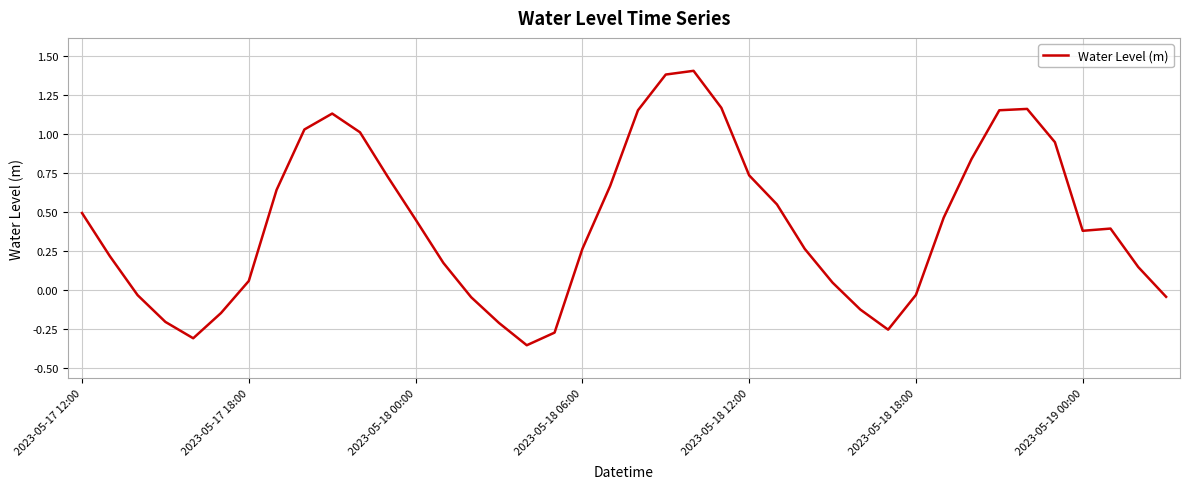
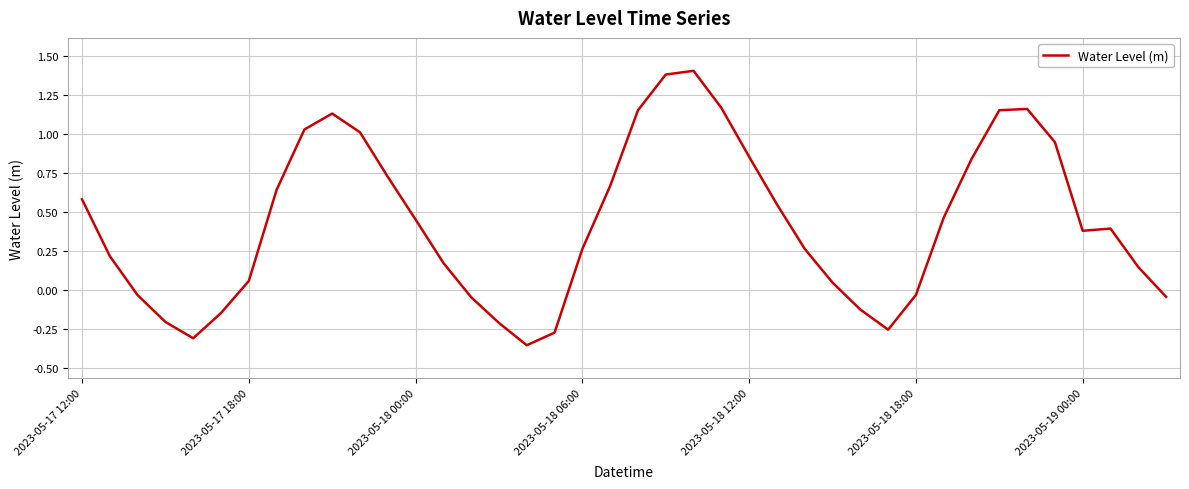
2023-05-17 12:00: 0.49 -> 0.58
2023-05-18 12:00: 0.73 -> 0.85
